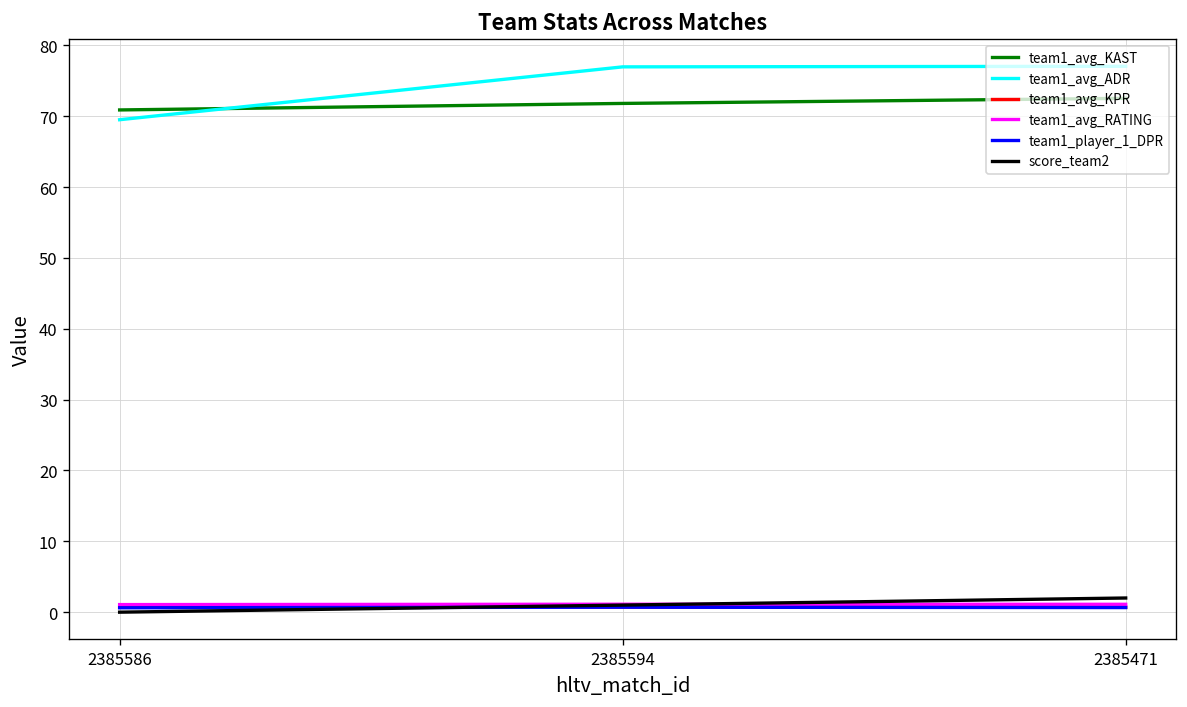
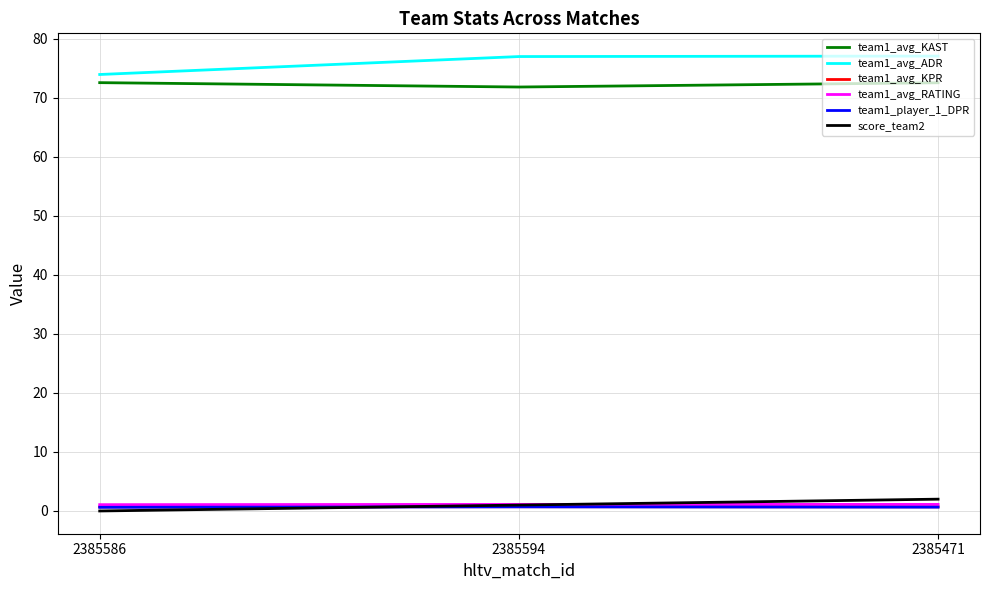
team1_avg_KAST, 2385586: 71 -> 73
team1_avg_ADR, 2385586: 70 -> 74
